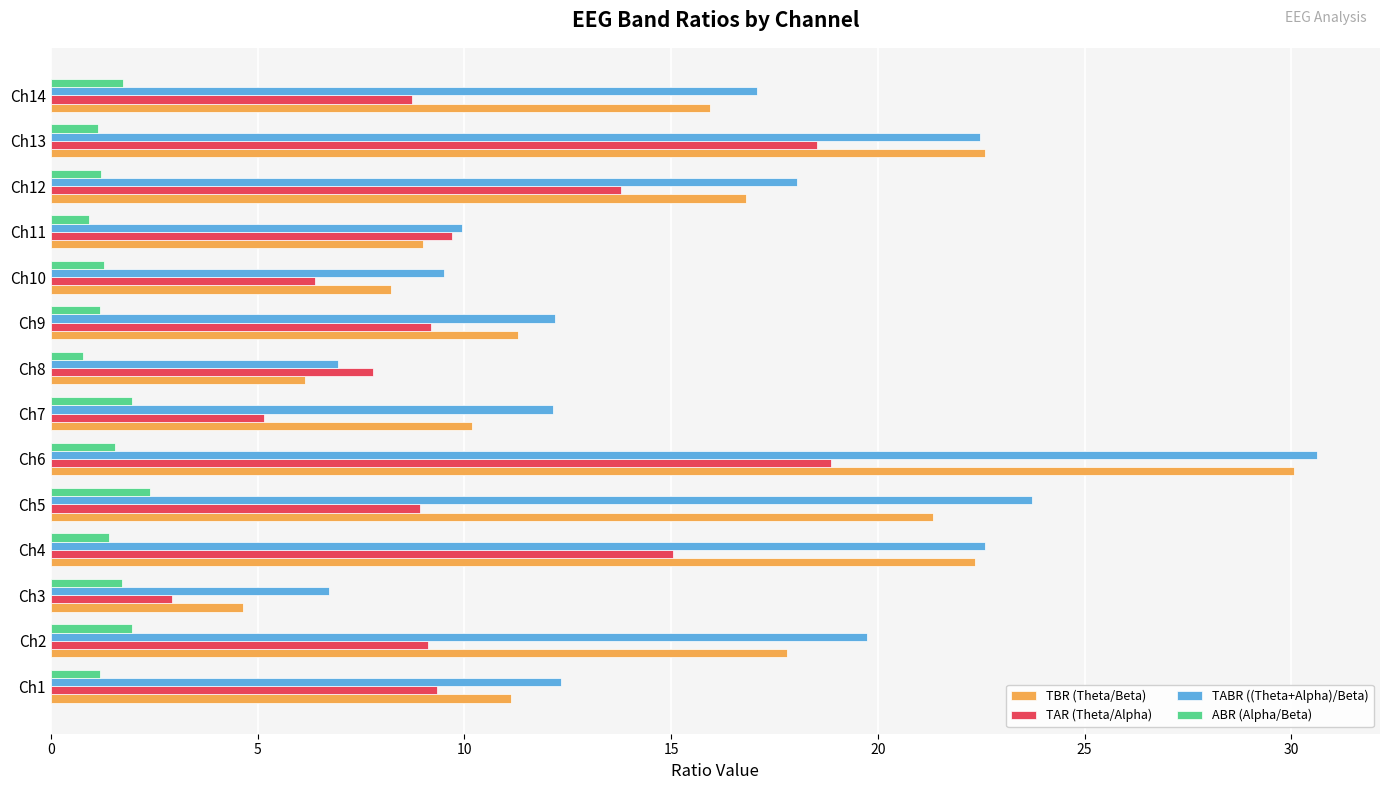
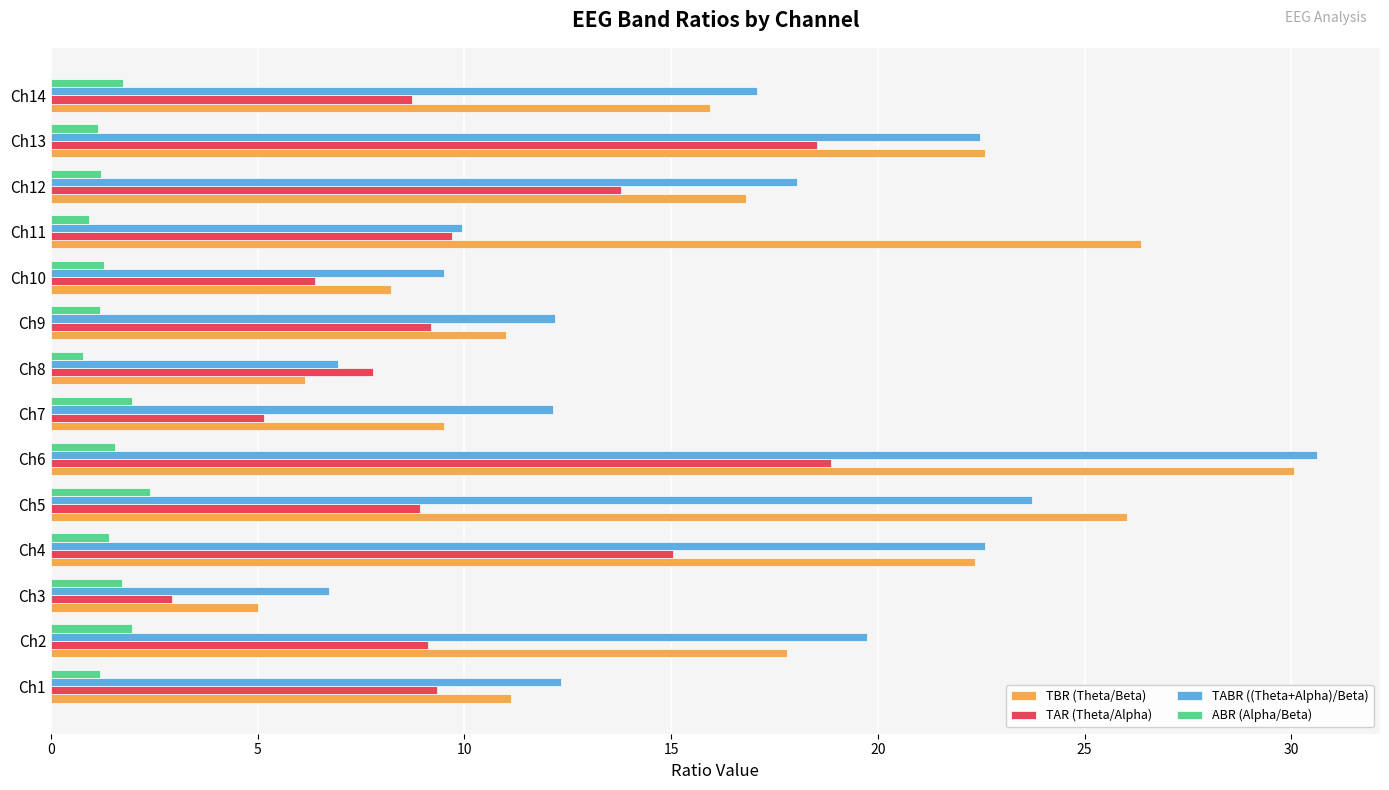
TBR (Theta/Beta), Ch11: 9.0 -> 26.4
TBR (Theta/Beta), Ch9: 11.3 -> 11.0
TBR (Theta/Beta), Ch7: 10.2 -> 9.5
TBR (Theta/Beta), Ch5: 21.3 -> 26.0
TBR (Theta/Beta), Ch3: 4.7 -> 5.0
